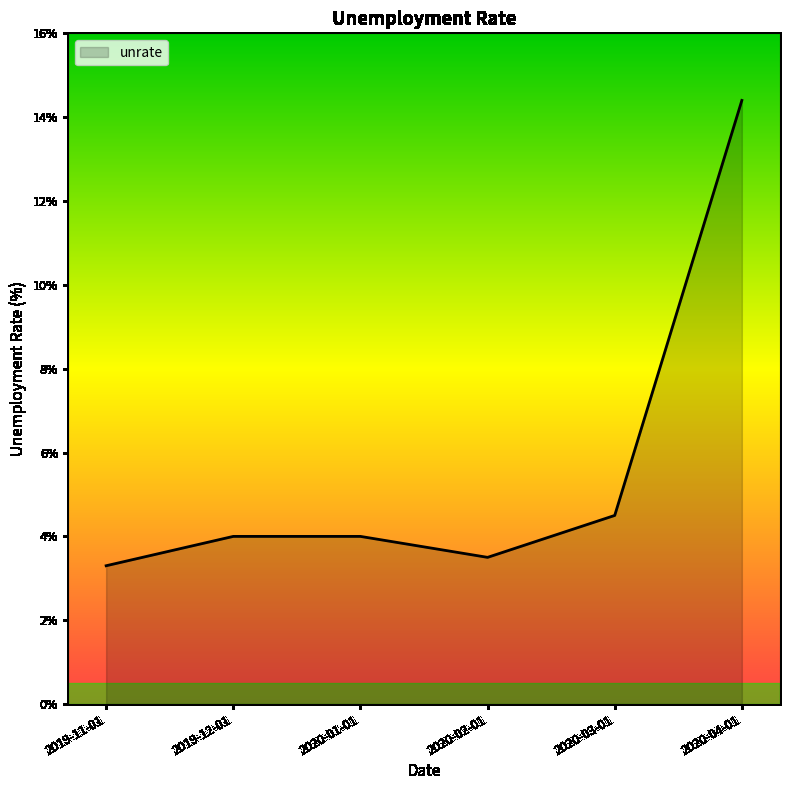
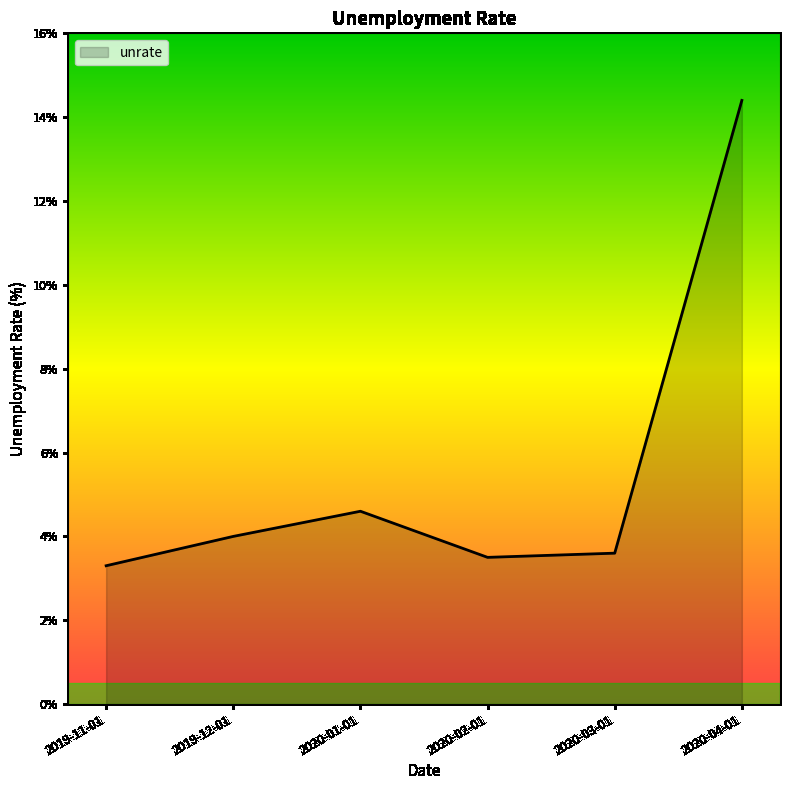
2020-01-01: 4.0% -> 4.6%
2020-03-01: 4.5% -> 3.6%
